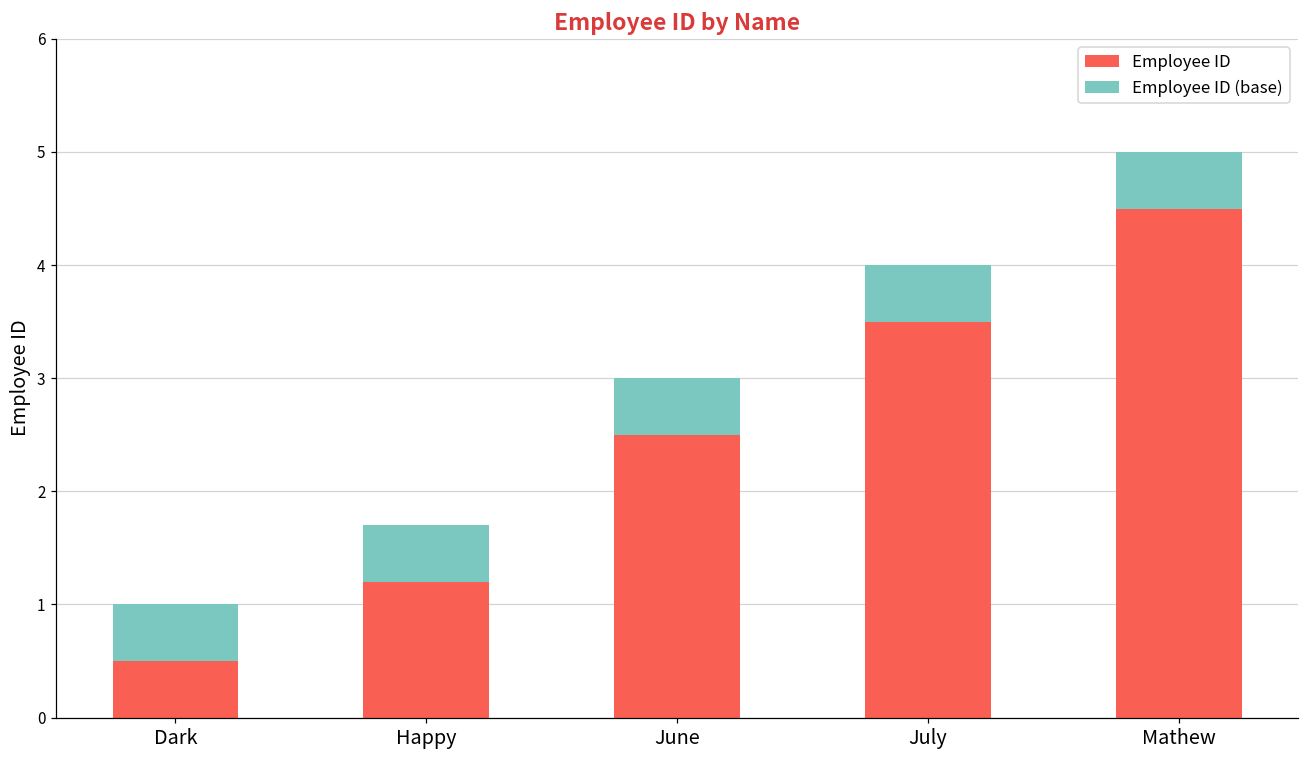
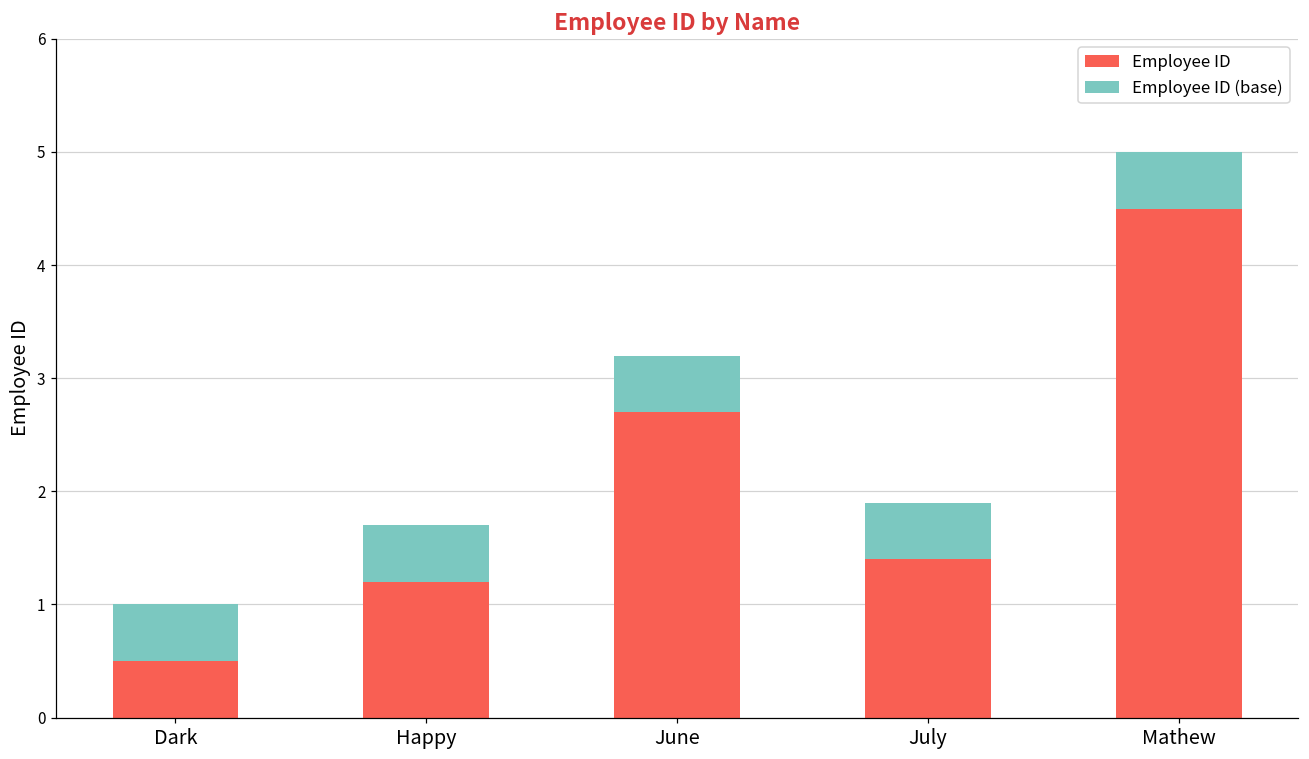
Employee ID, June: 2.50 -> 2.70
Employee ID, July: 3.50 -> 1.40
